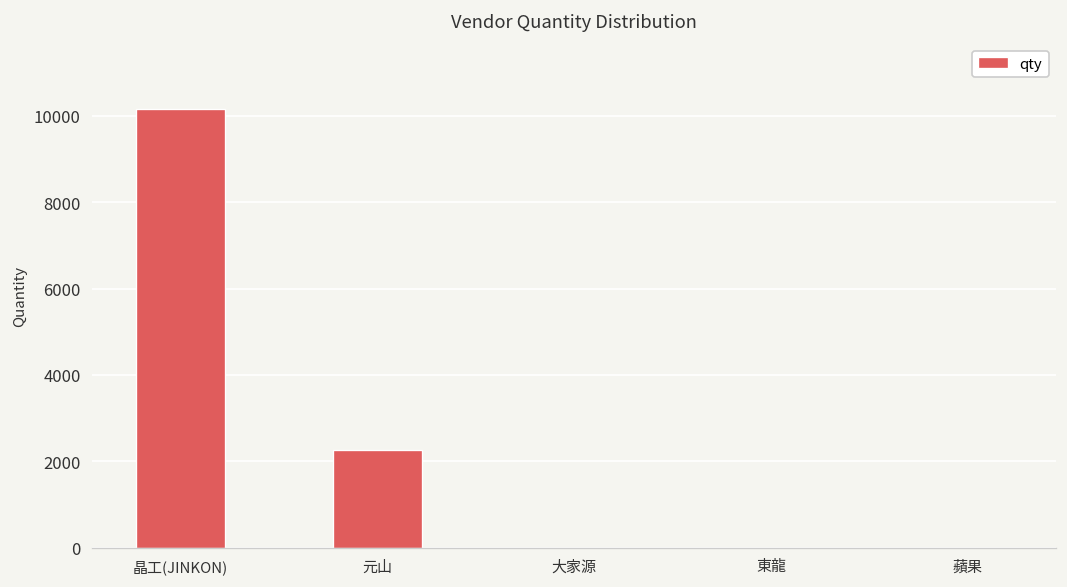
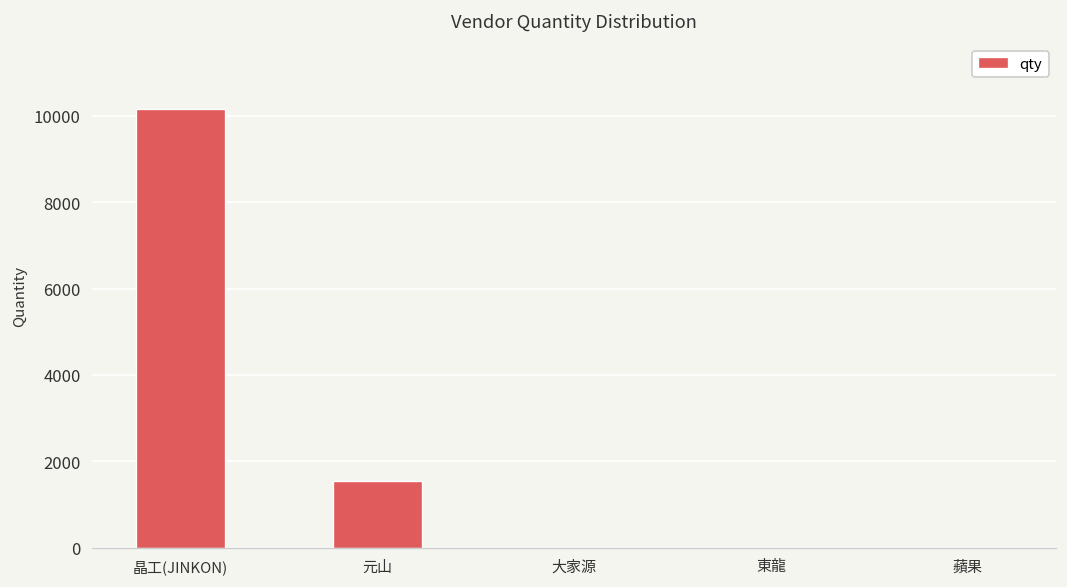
元山: 2300 -> 1600
